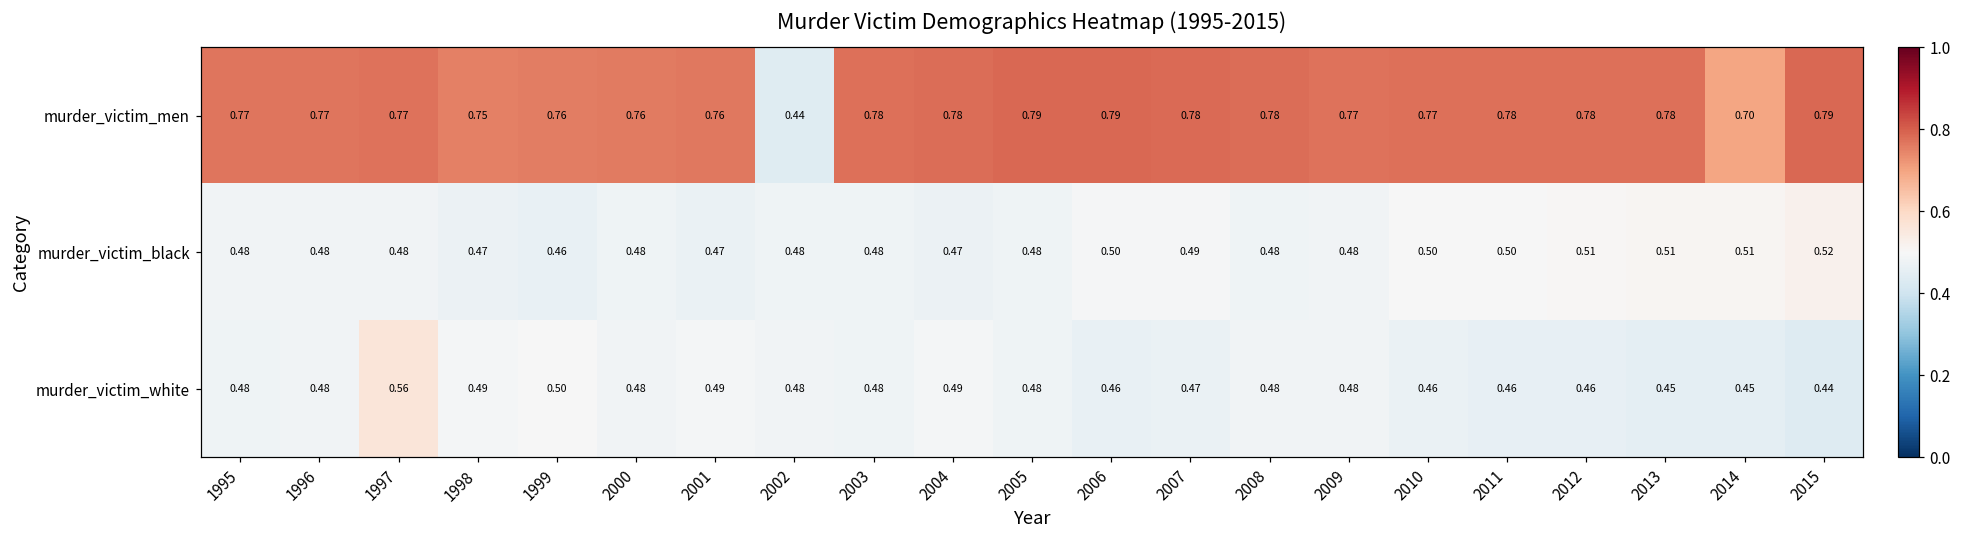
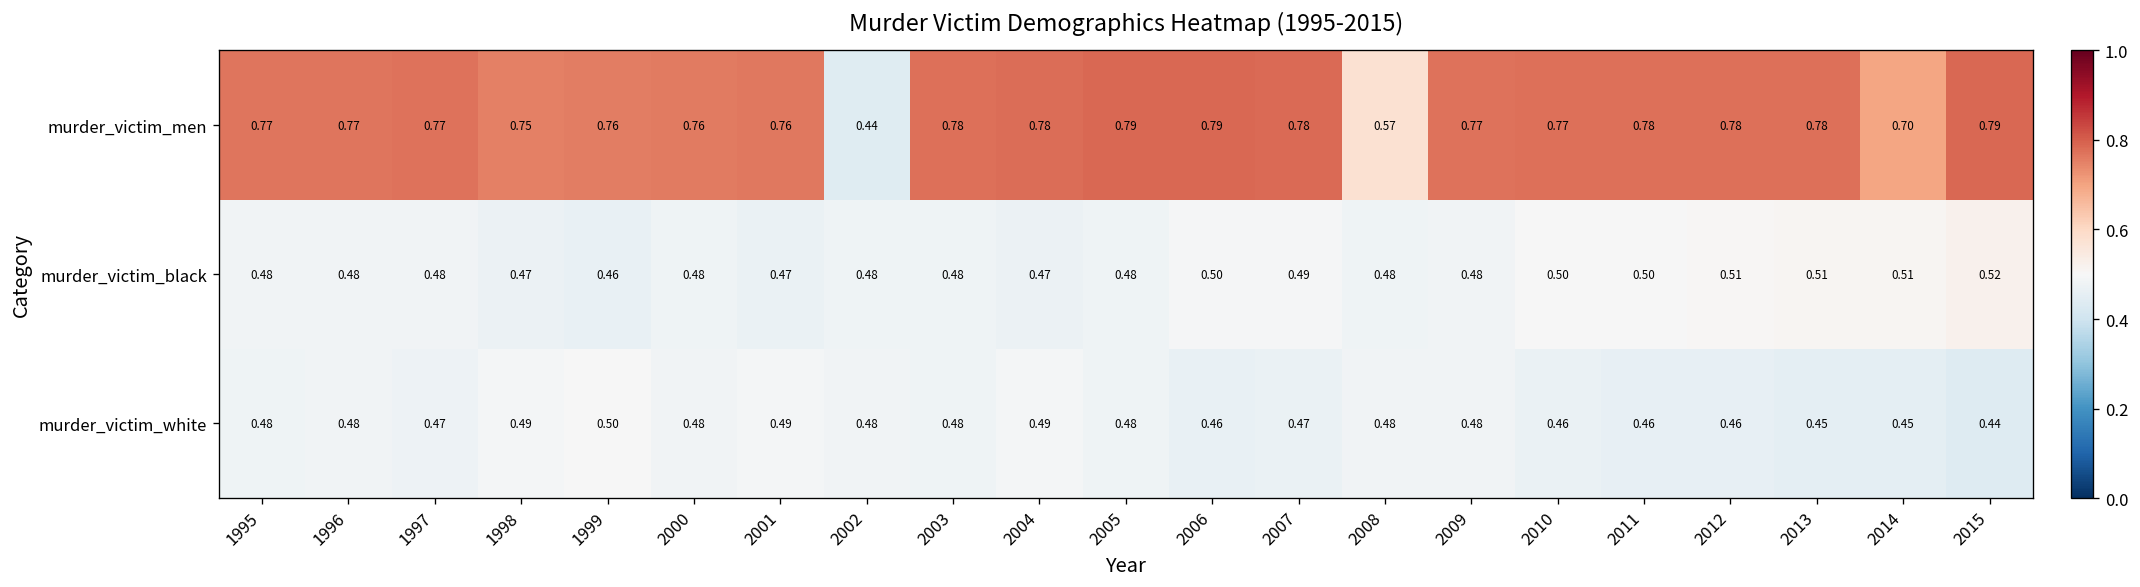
murder_victim_men, 2008: 0.78 -> 0.57
murder_victim_white, 1997: 0.56 -> 0.47
